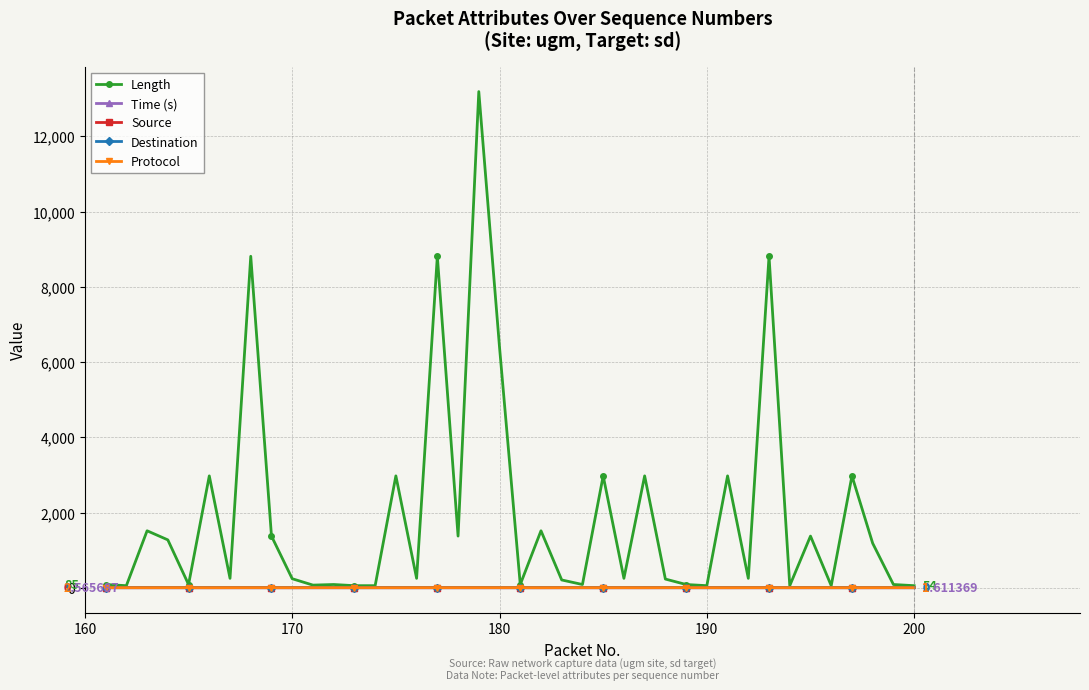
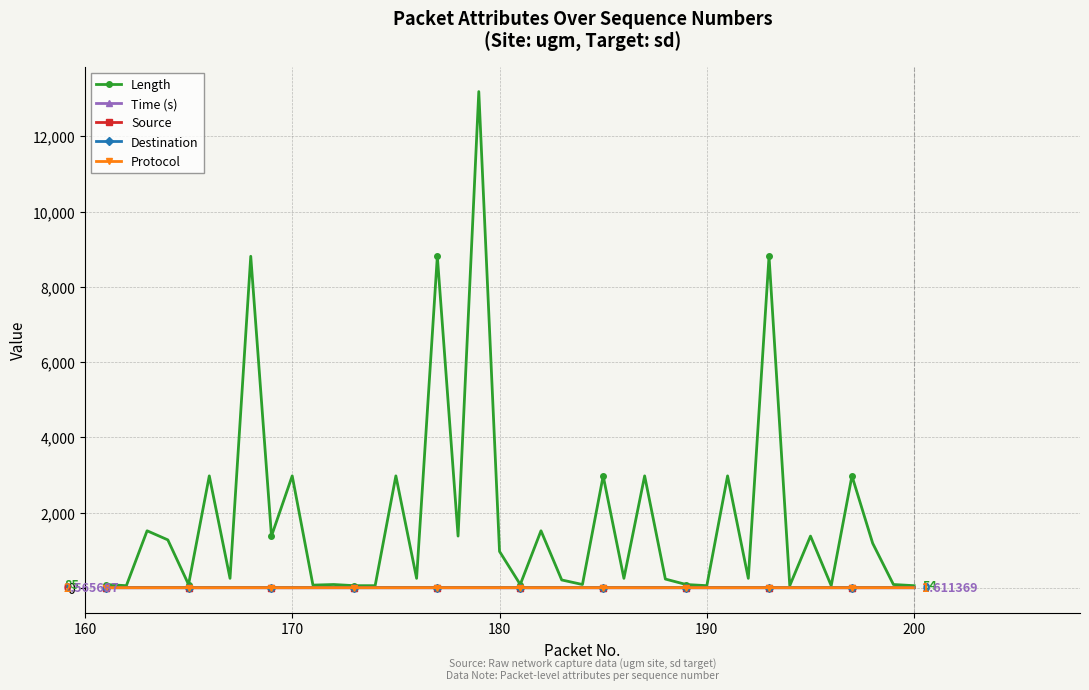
Length, 170: 200 -> 3,000
Length, 180: 6,400 -> 1,000
